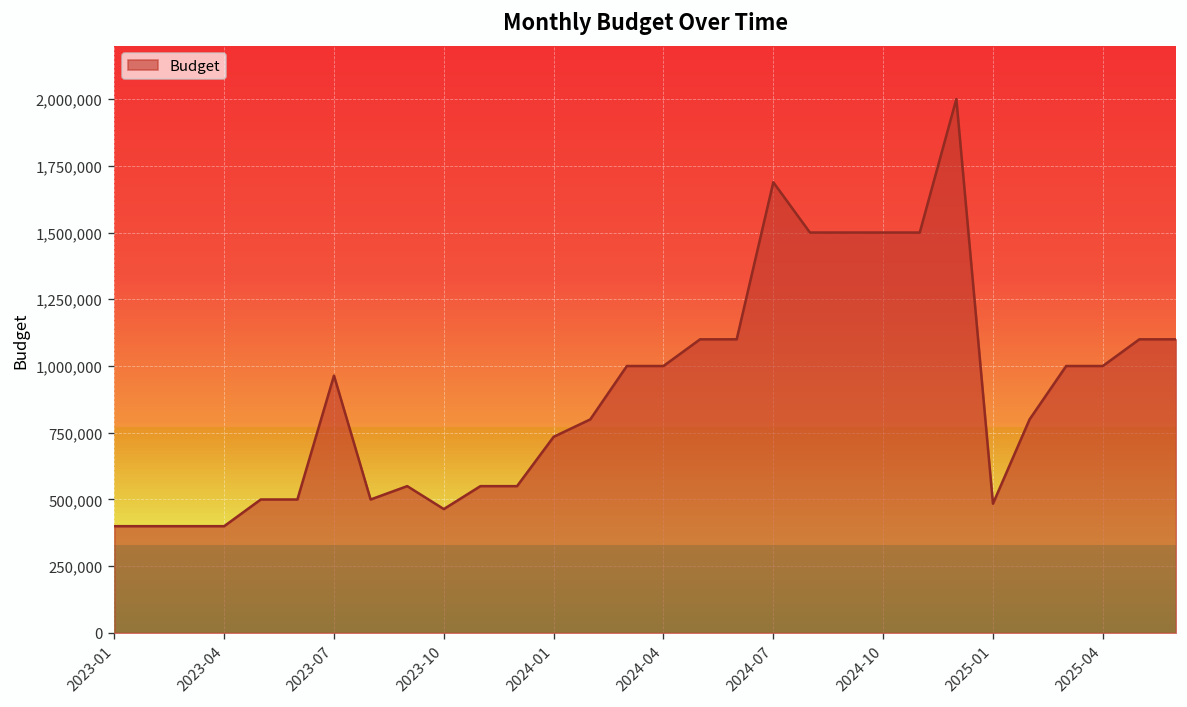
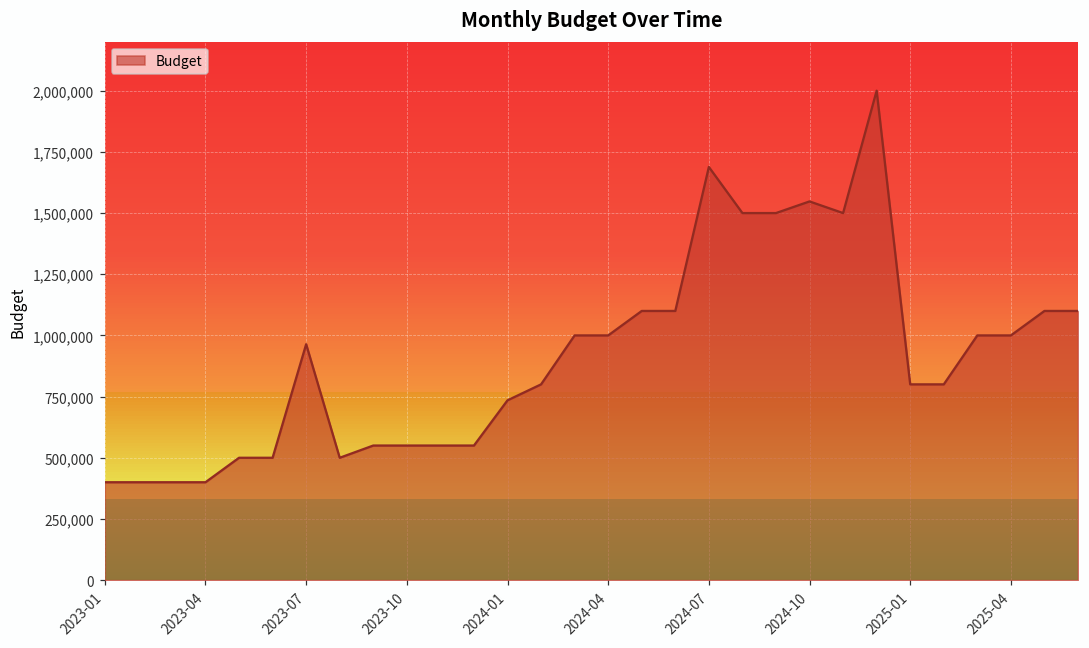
2023-10: 460,000 -> 550,000
2024-10: 1,500,000 -> 1,550,000
2025-01: 480,000 -> 800,000
